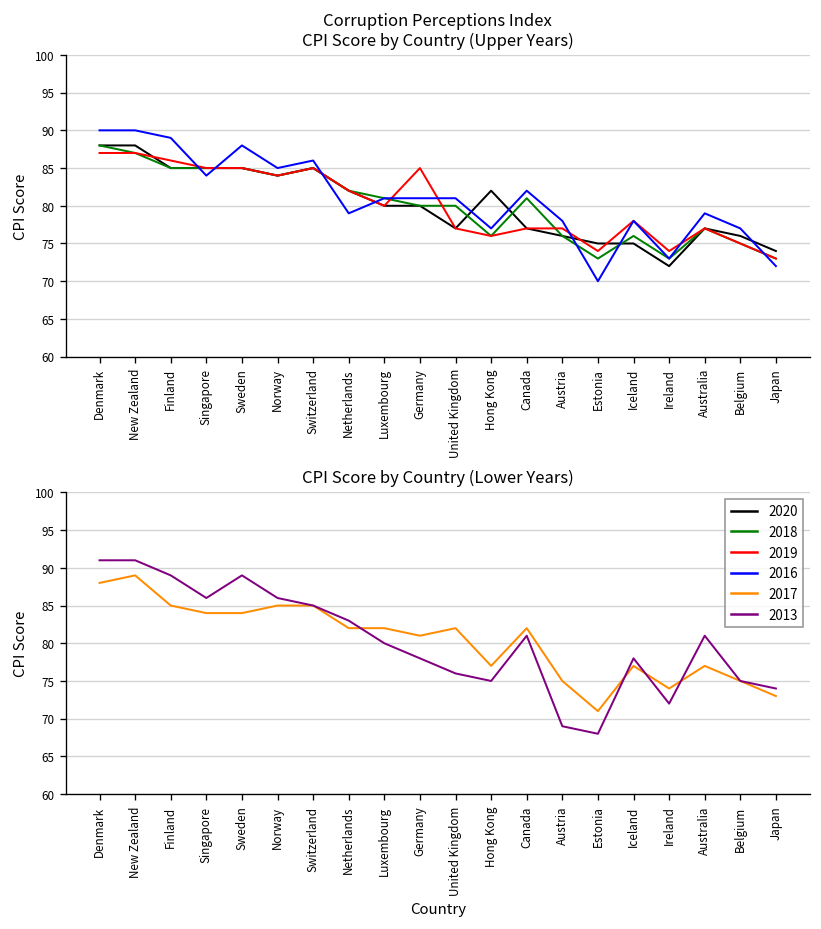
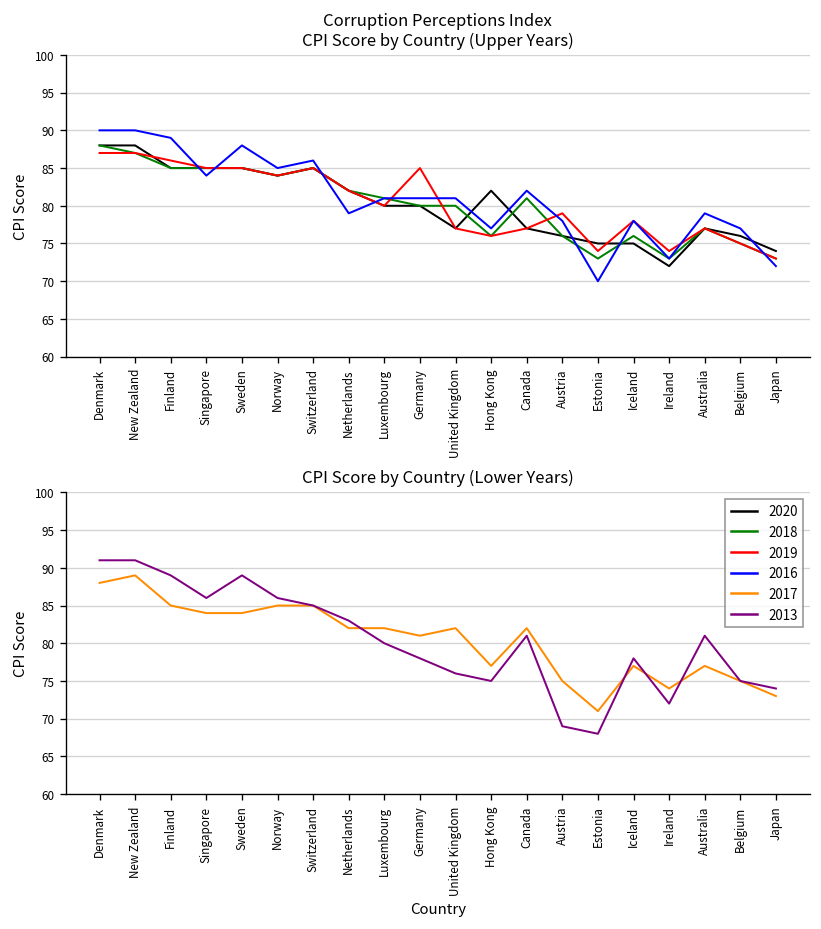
Corruption Perceptions Index CPI Score by Country (Upper Years), 2019, Austria: 77 -> 79
